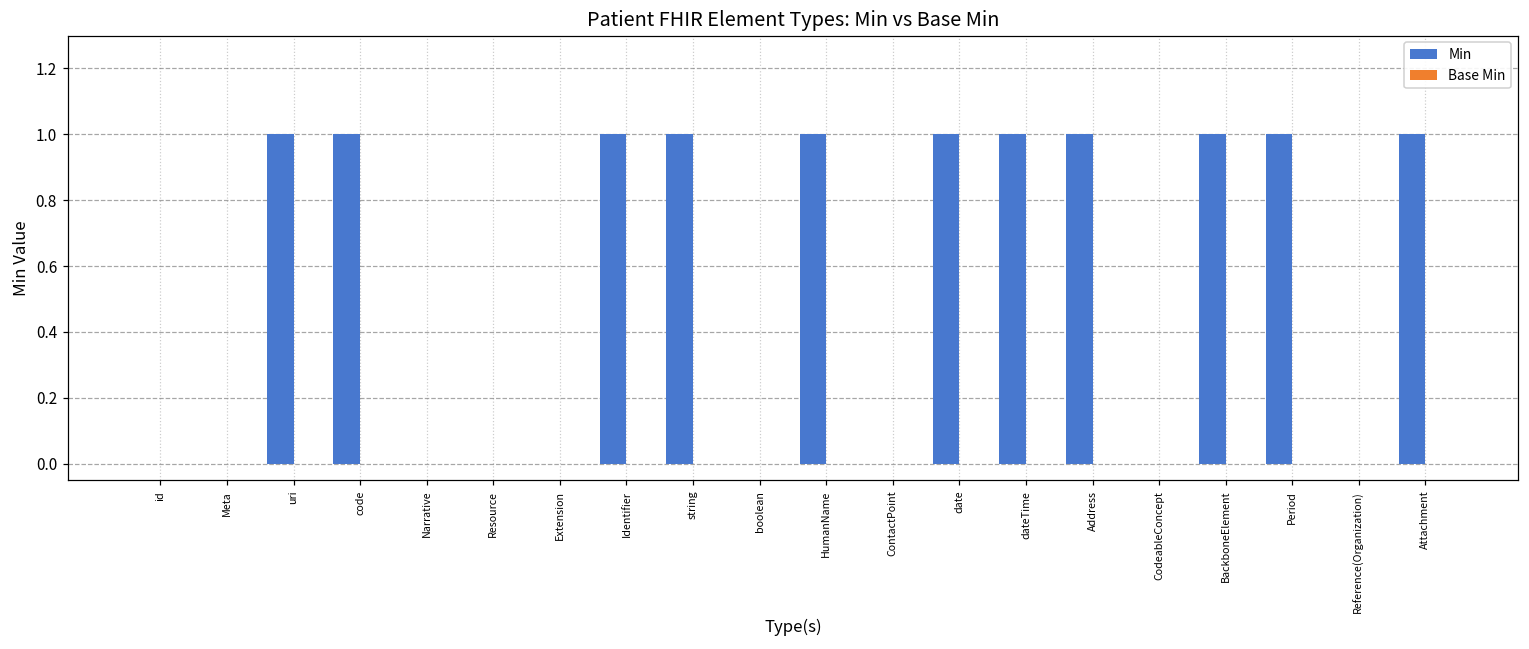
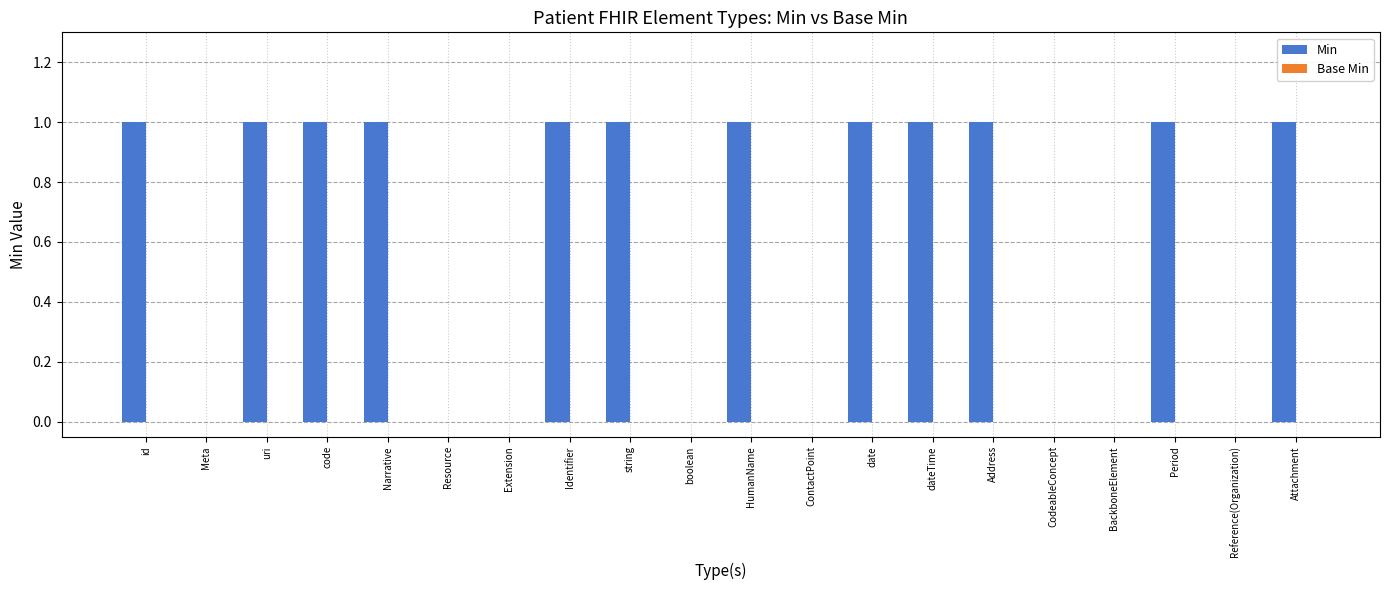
Min, id: 0 -> 1
Min, Narrative: 0 -> 1
Min, BackboneElement: 1 -> 0
